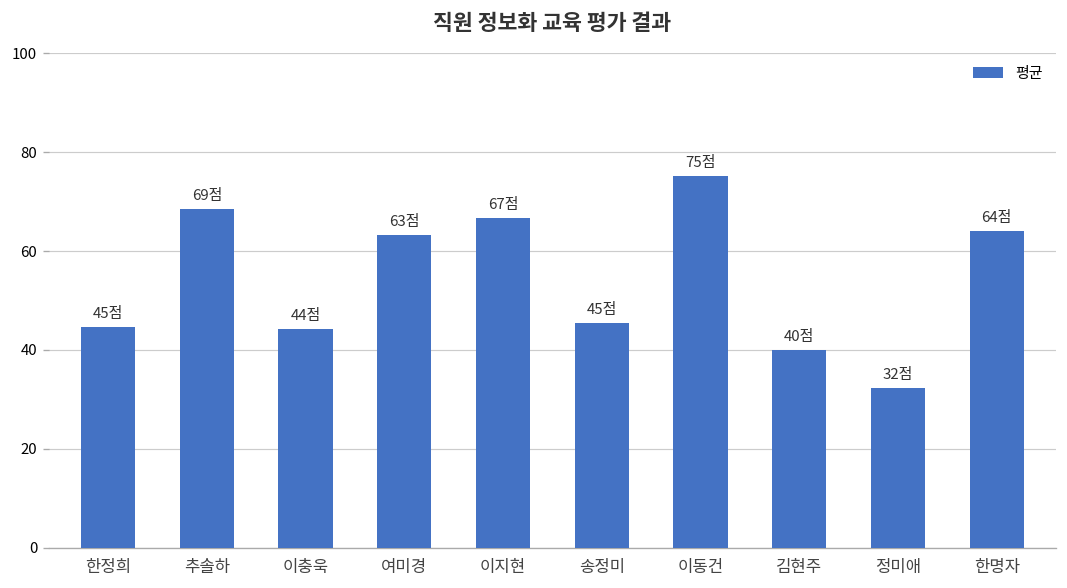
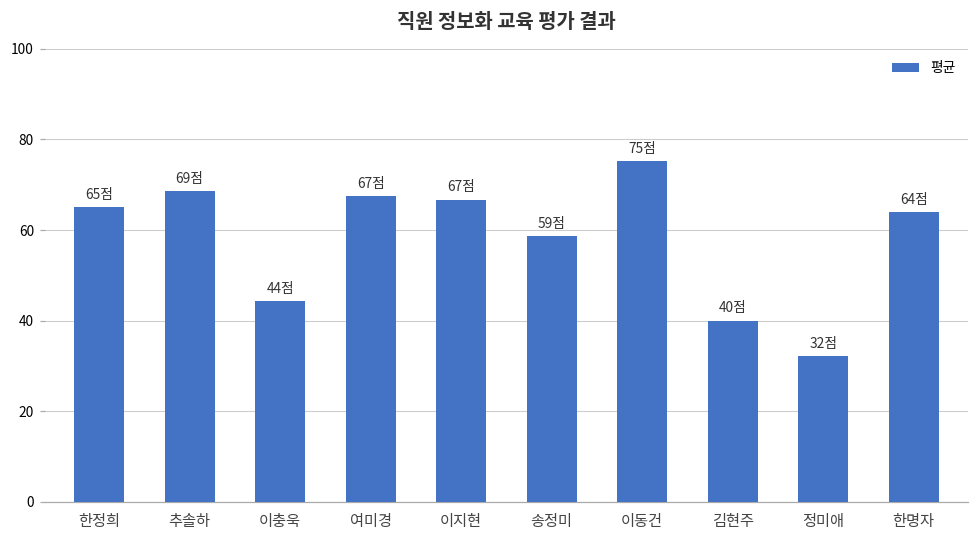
한정희: 45점 -> 65점
여미경: 63점 -> 67점
송정미: 45점 -> 59점
